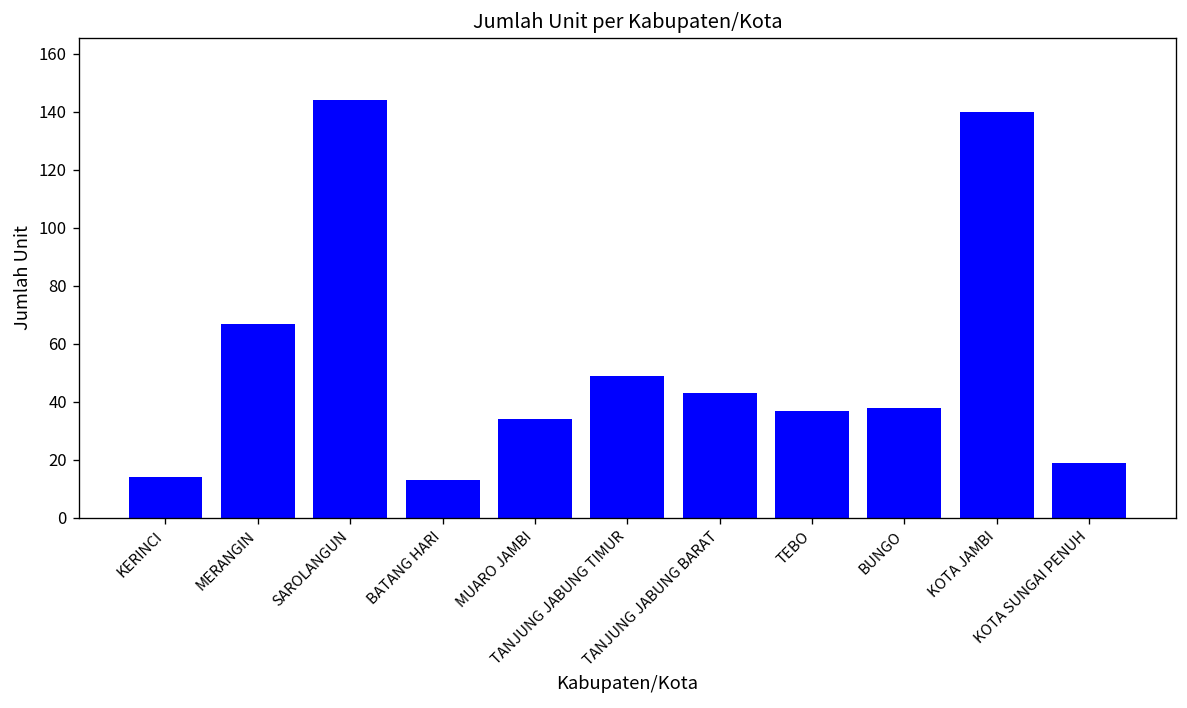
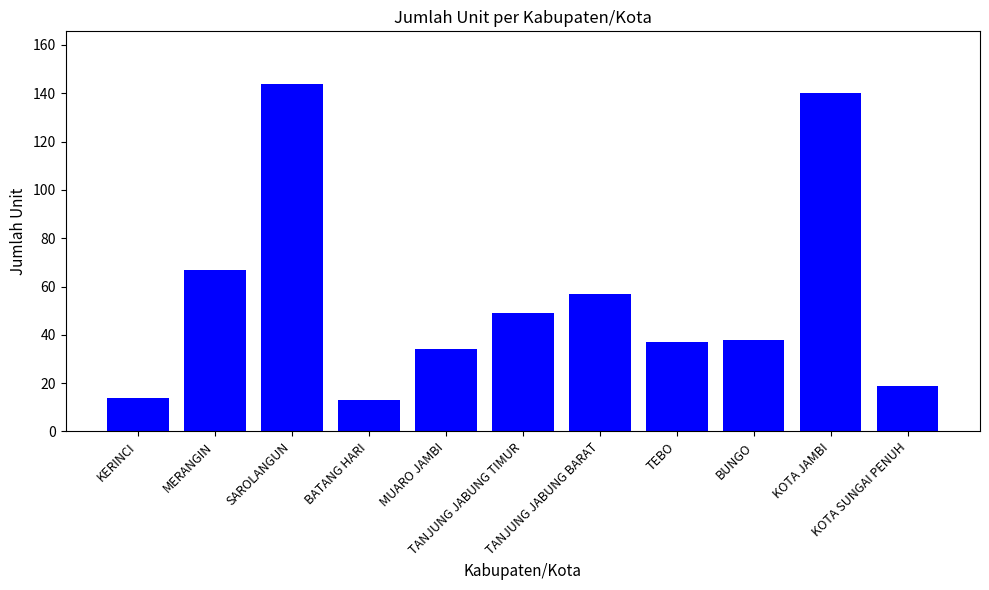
TANJUNG JABUNG BARAT: 43 -> 57
